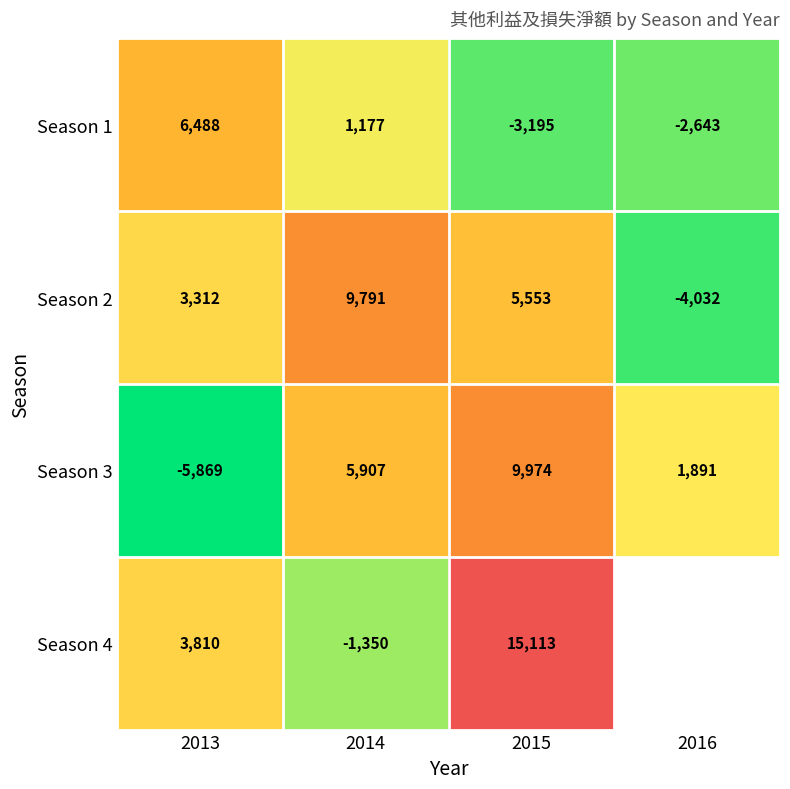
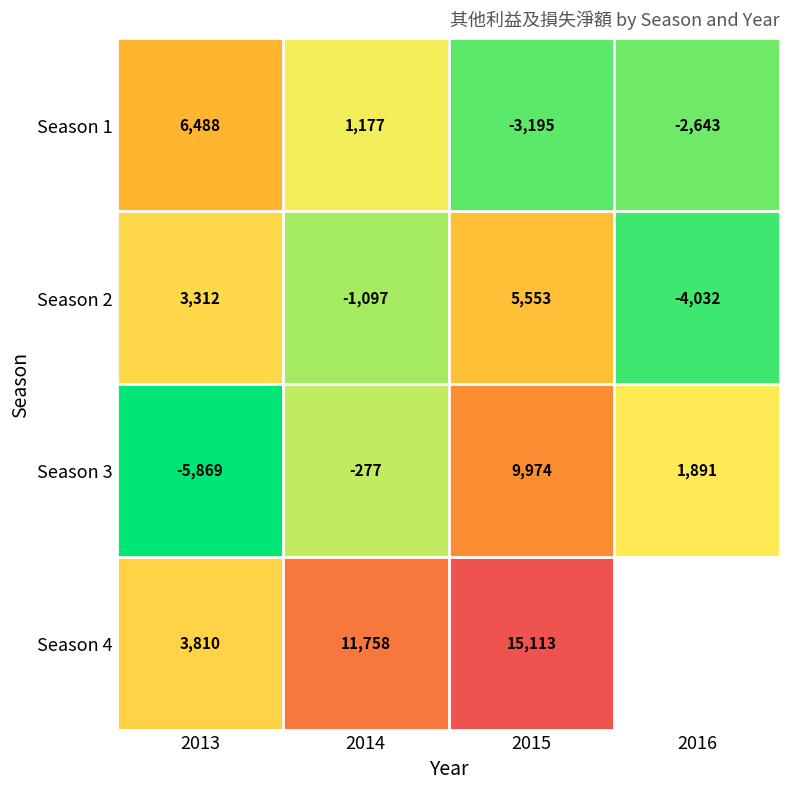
Season 2, 2014: 9,791 -> -1,097
Season 3, 2014: 5,907 -> -277
Season 4, 2014: -1,350 -> 11,758
